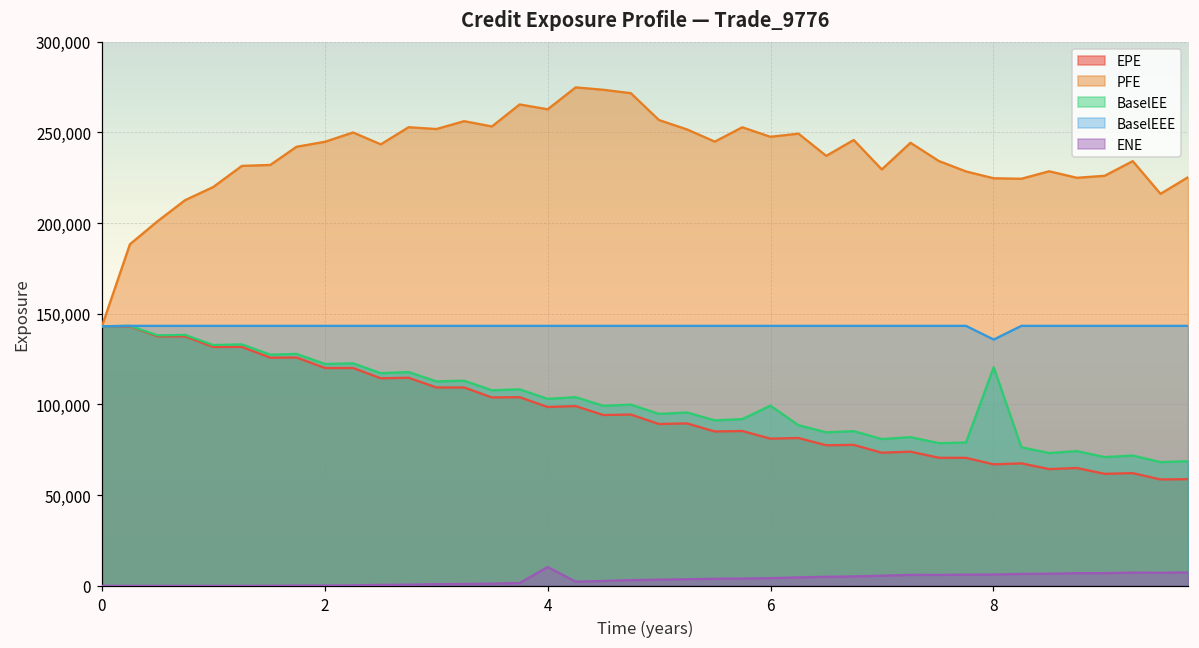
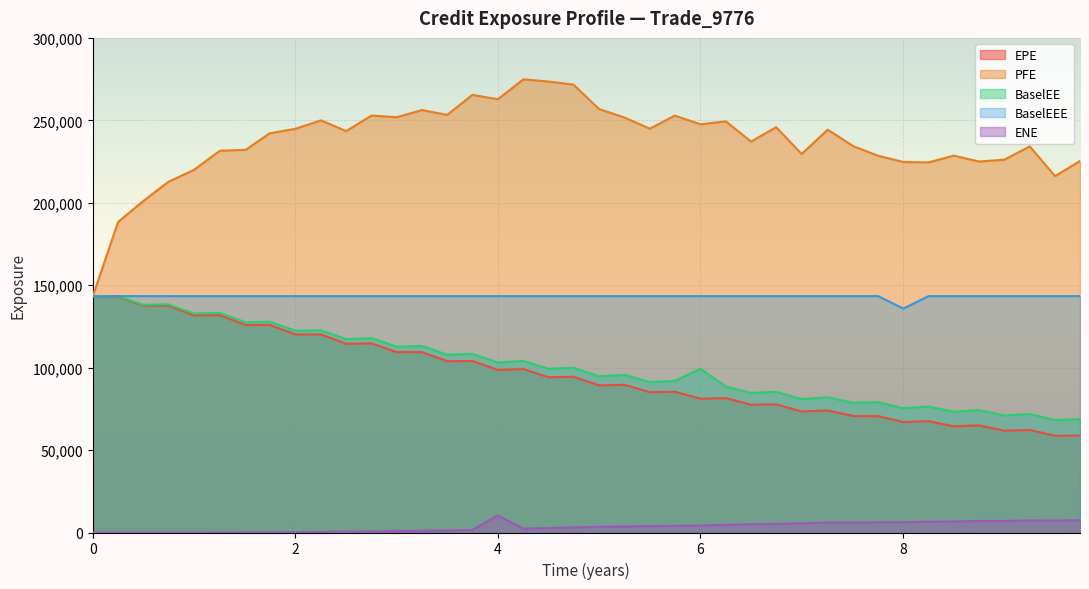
BaselEE, 8: 121,000 -> 75,000
